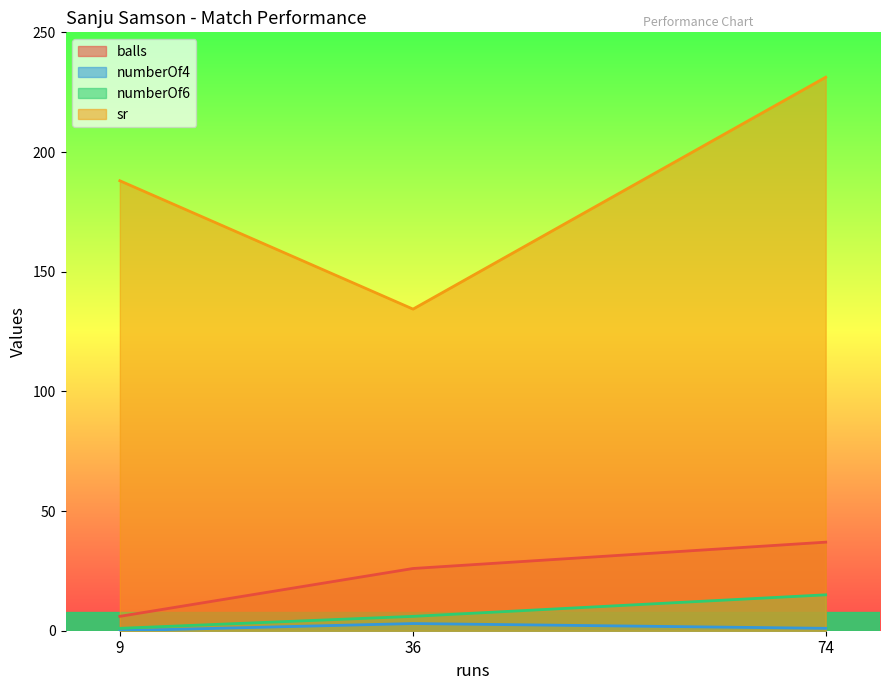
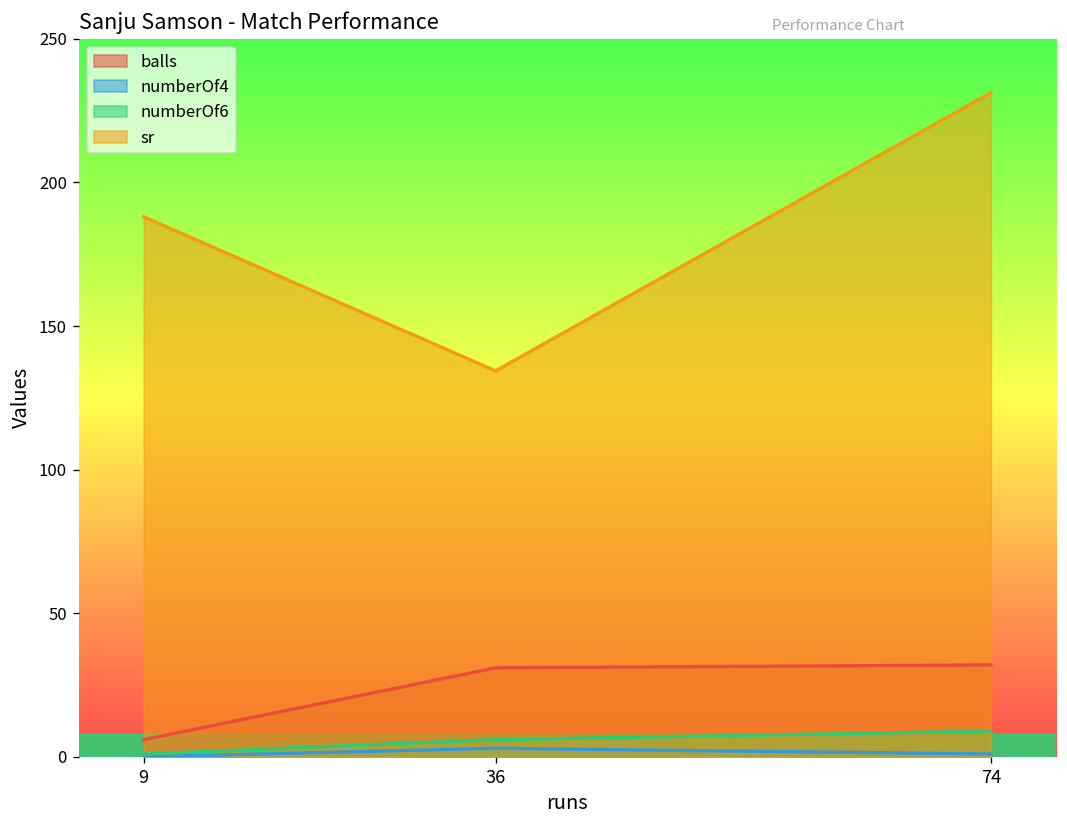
balls, 36: 26 -> 31
balls, 74: 37 -> 32
numberOf6, 74: 15 -> 9
